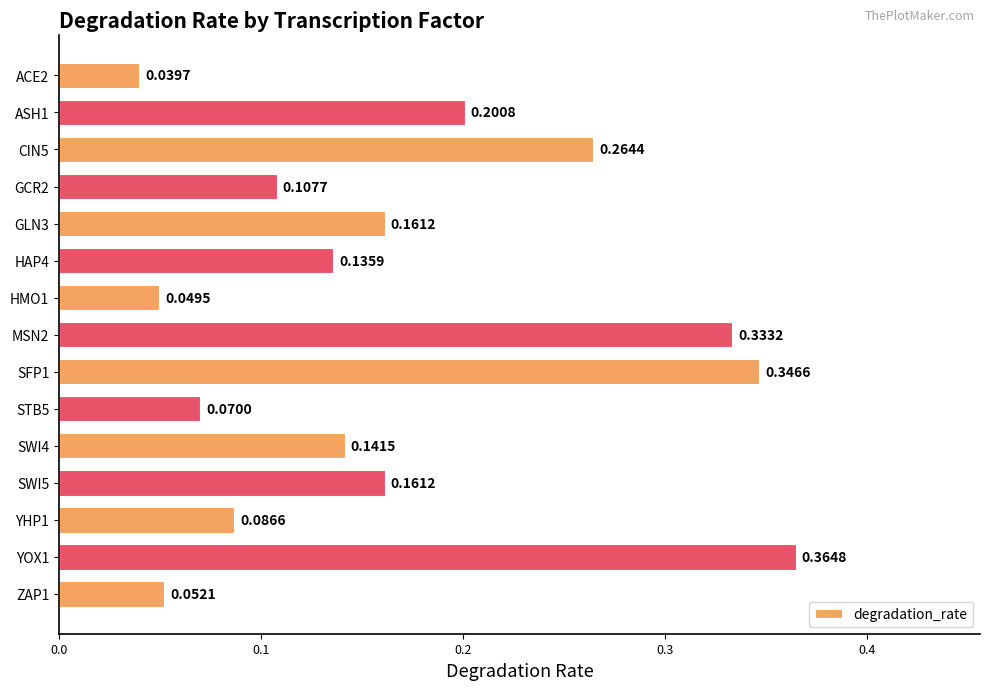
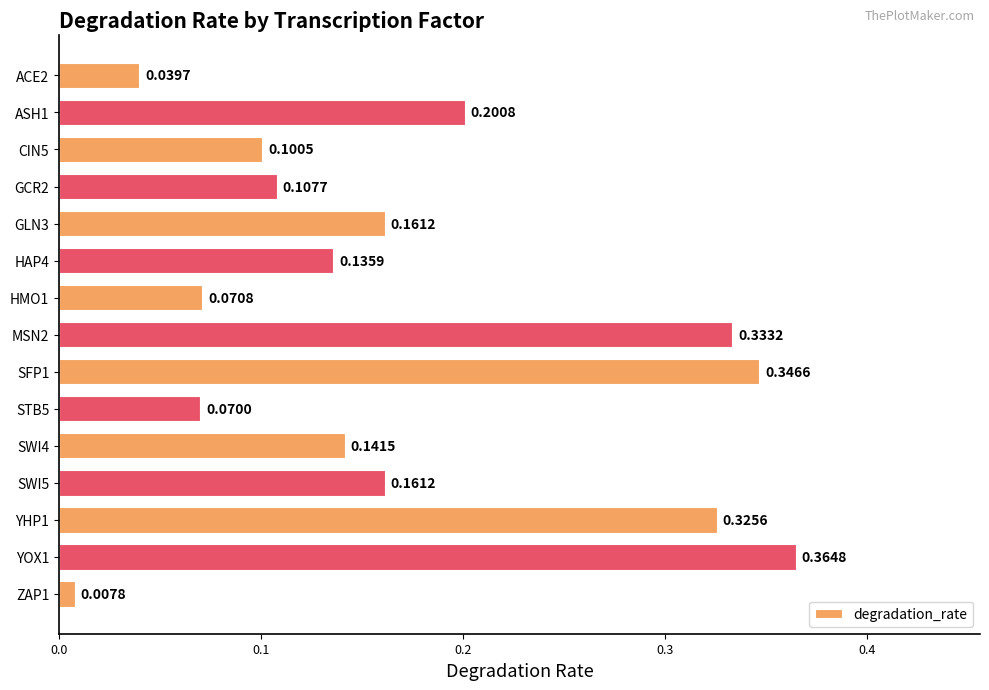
CIN5: 0.2644 -> 0.1005
HMO1: 0.0495 -> 0.0708
YHP1: 0.0866 -> 0.3256
ZAP1: 0.0521 -> 0.0078
